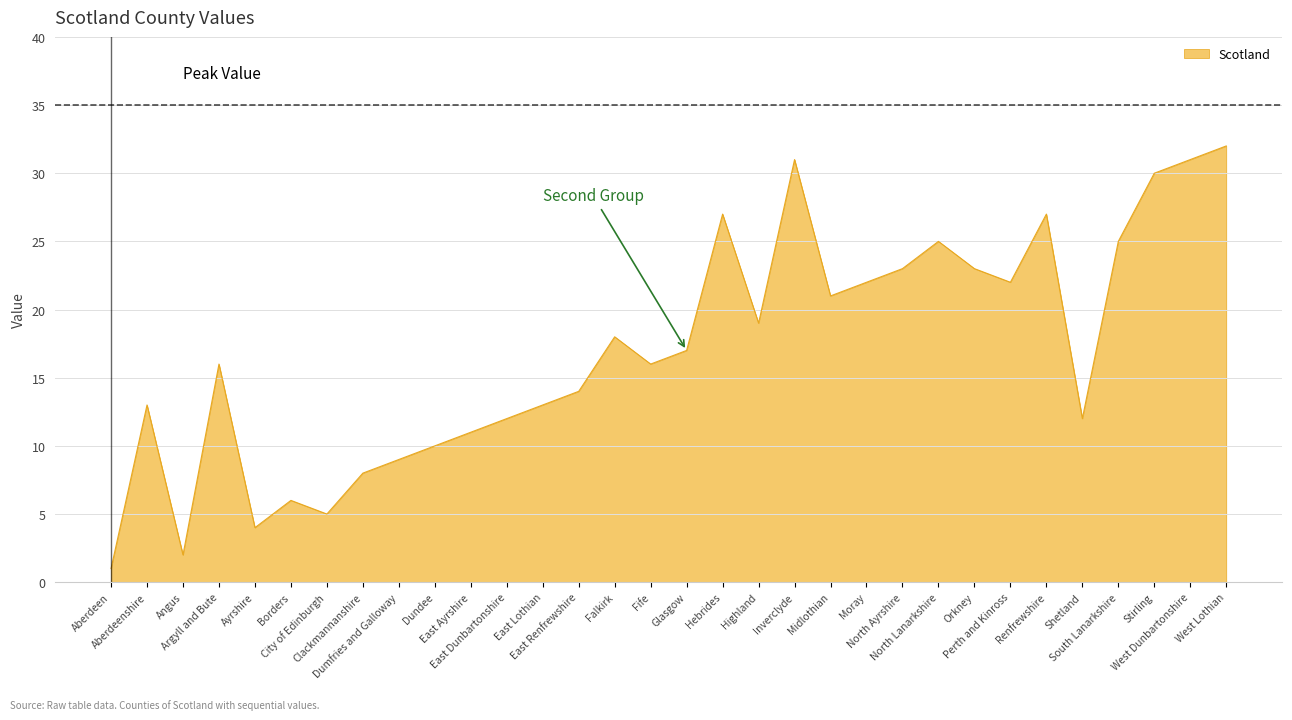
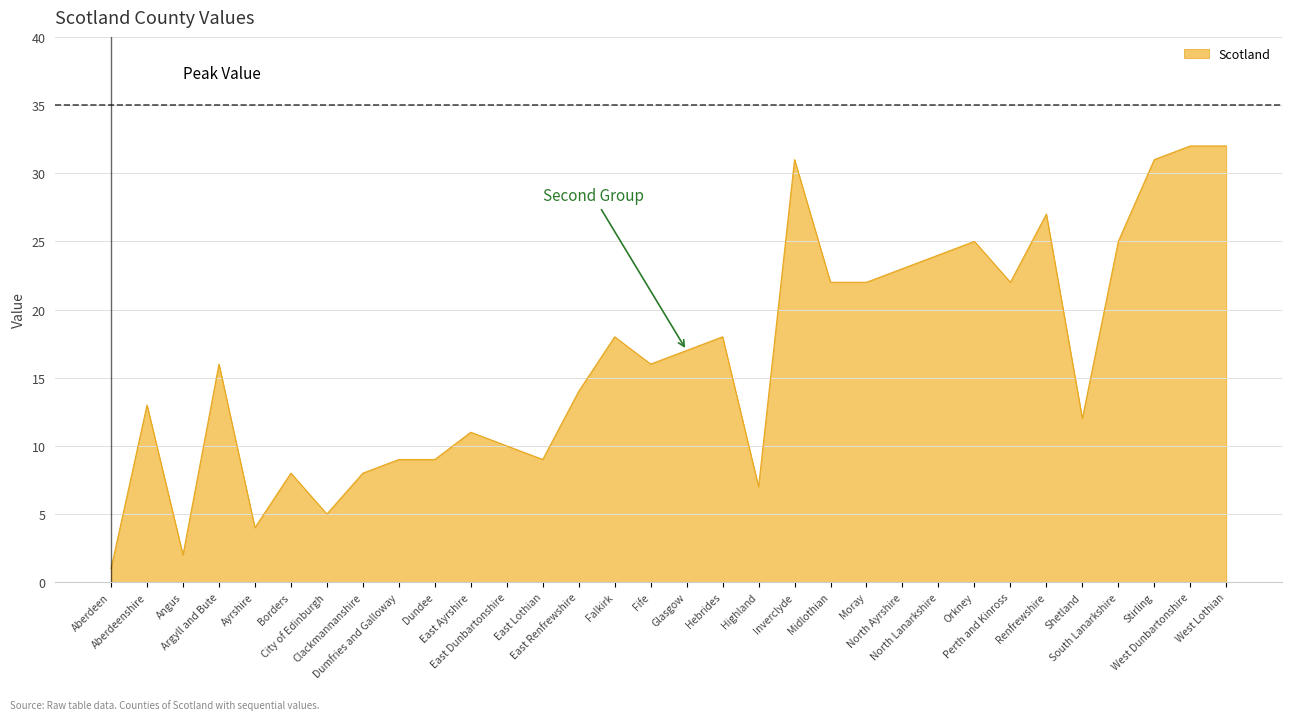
Borders: 6 -> 8
Dundee: 10 -> 9
East Dunbartonshire: 12 -> 10
East Lothian: 13 -> 9
Hebrides: 27 -> 18
Highland: 19 -> 7
Midlothian: 21 -> 22
North Lanarkshire: 25 -> 24
Orkney: 23 -> 25
Stirling: 30 -> 31
West Dunbartonshire: 31 -> 32
